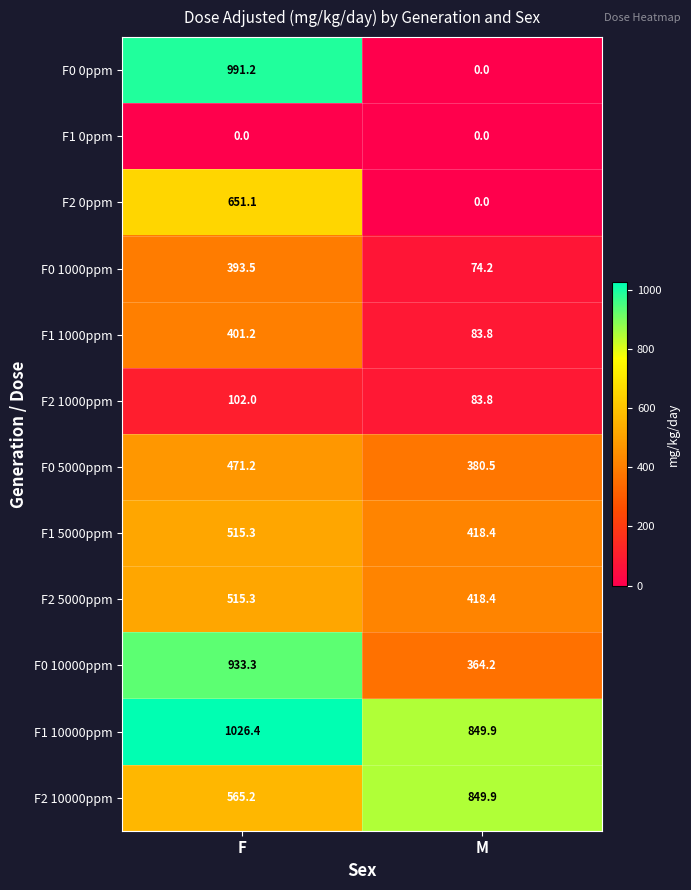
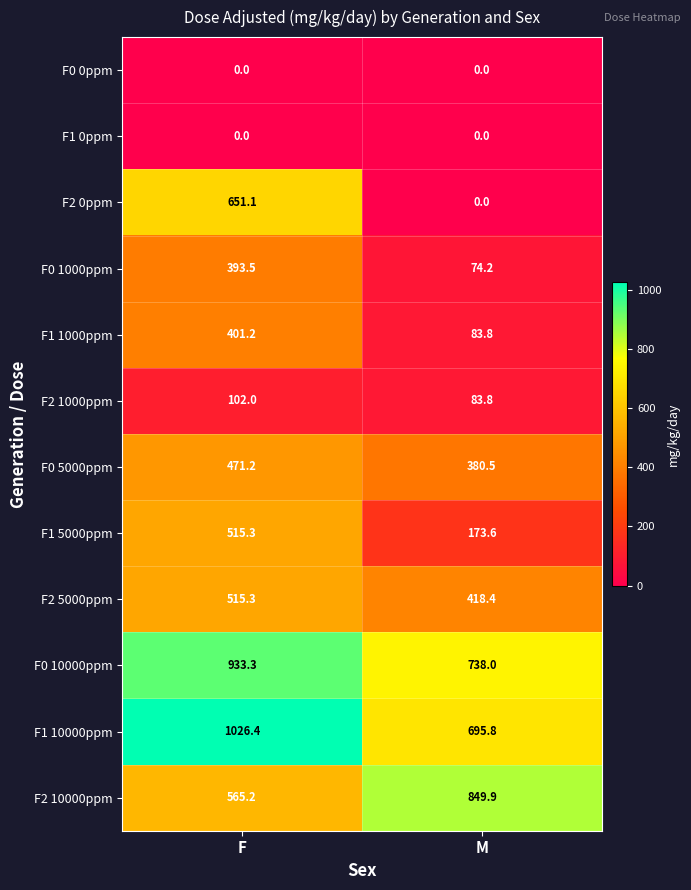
F0 0ppm, F: 991.2 -> 0.0
F1 5000ppm, M: 418.4 -> 173.6
F0 10000ppm, M: 364.2 -> 738.0
F1 10000ppm, M: 849.9 -> 695.8
